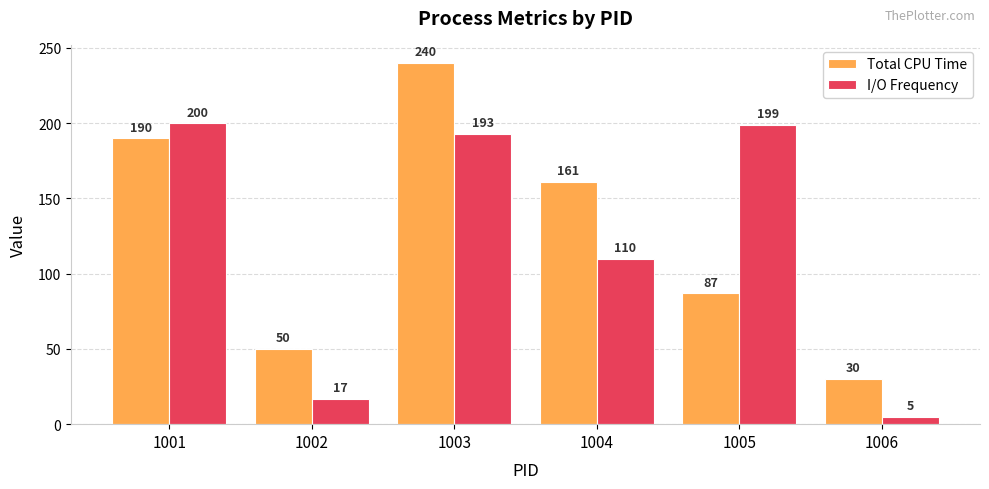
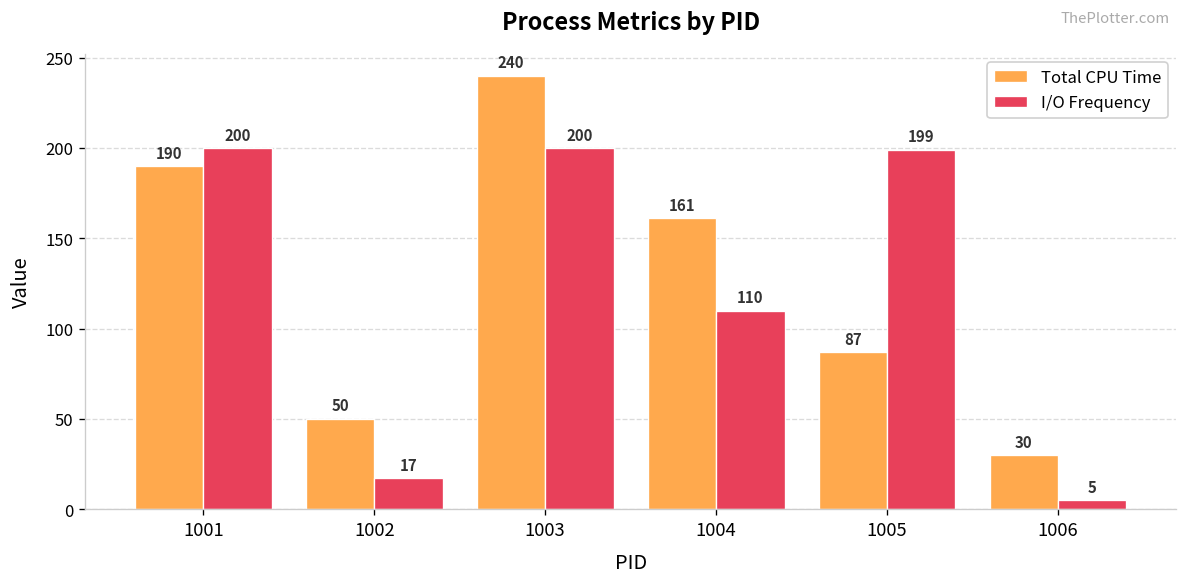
I/O Frequency, 1003: 193 -> 200
